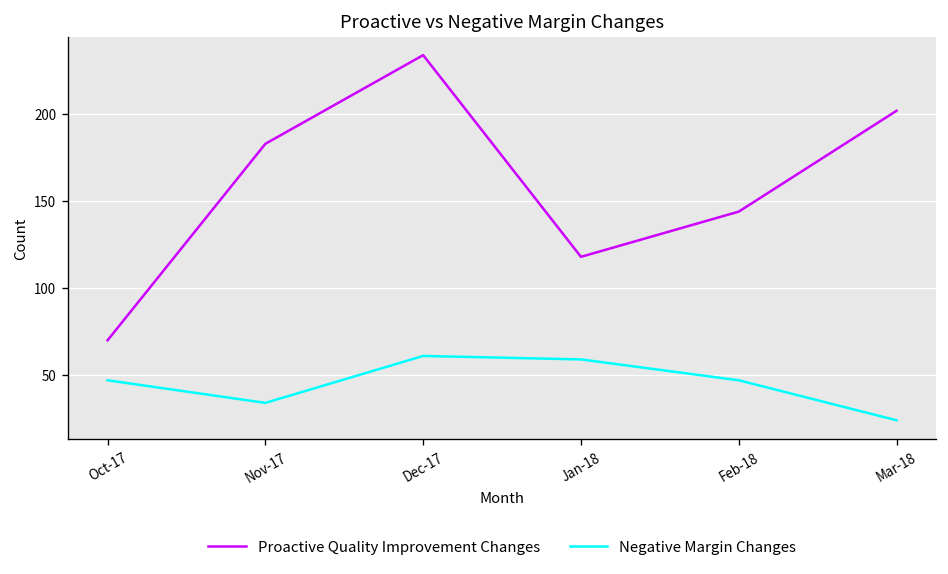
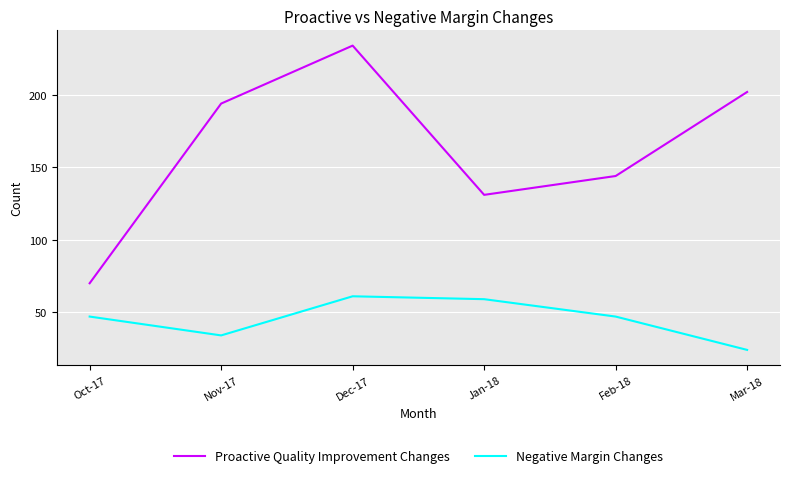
Proactive Quality Improvement Changes, Nov-17: 183 -> 194
Proactive Quality Improvement Changes, Jan-18: 118 -> 131
